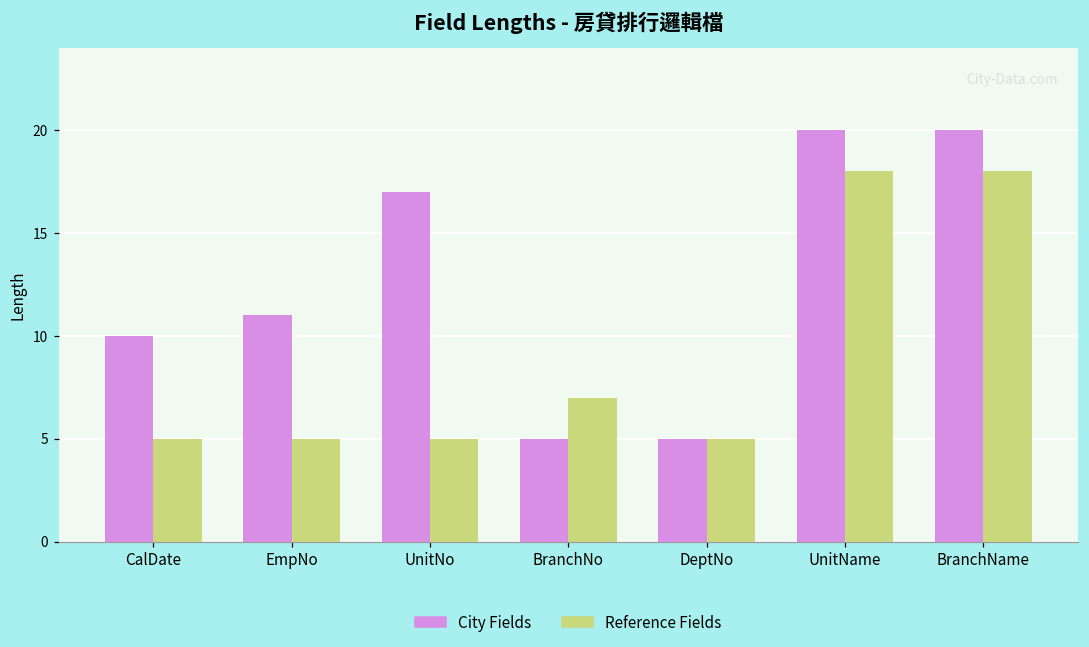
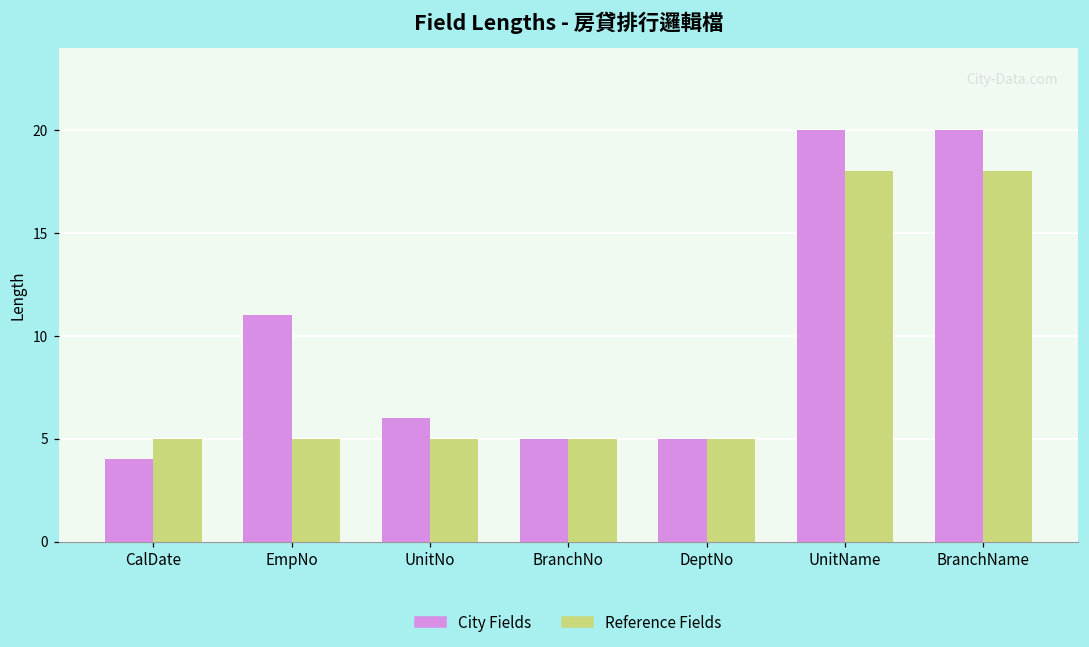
City Fields, CalDate: 10 -> 4
City Fields, UnitNo: 17 -> 6
Reference Fields, BranchNo: 7 -> 5
